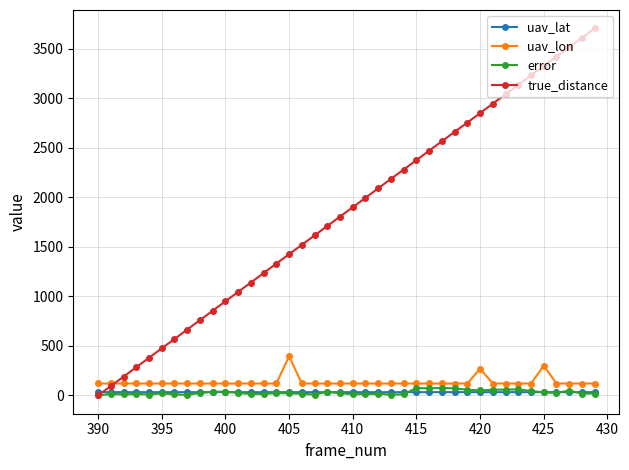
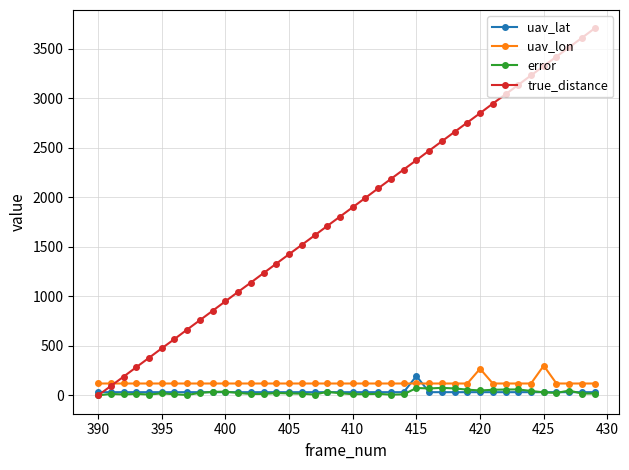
uav_lon, 405: 400 -> 100
uav_lat, 415: 0 -> 200
